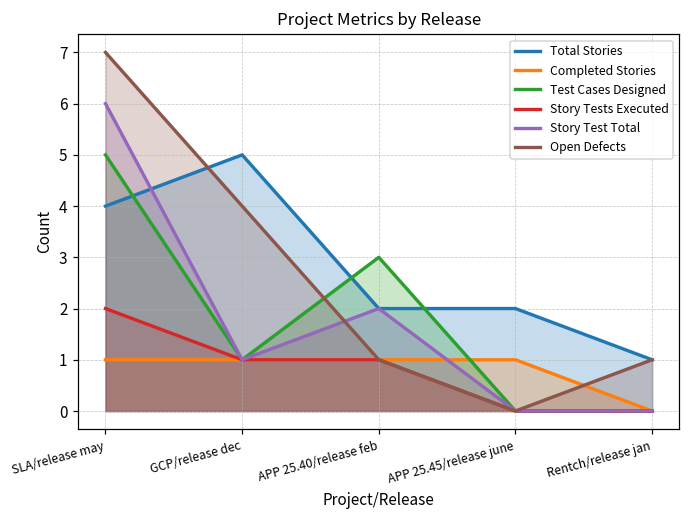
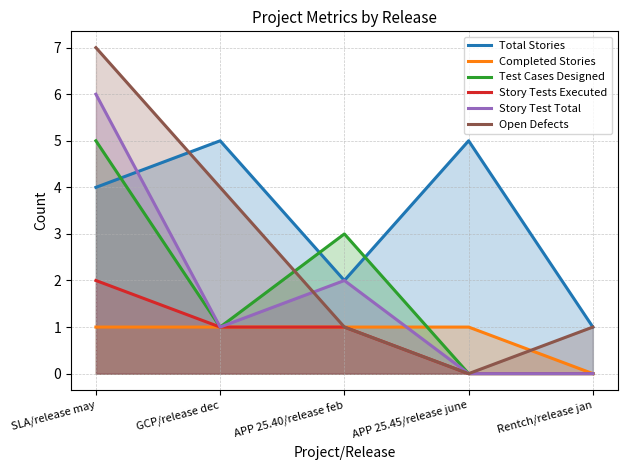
Total Stories, APP 25.45/release june: 2 -> 5
